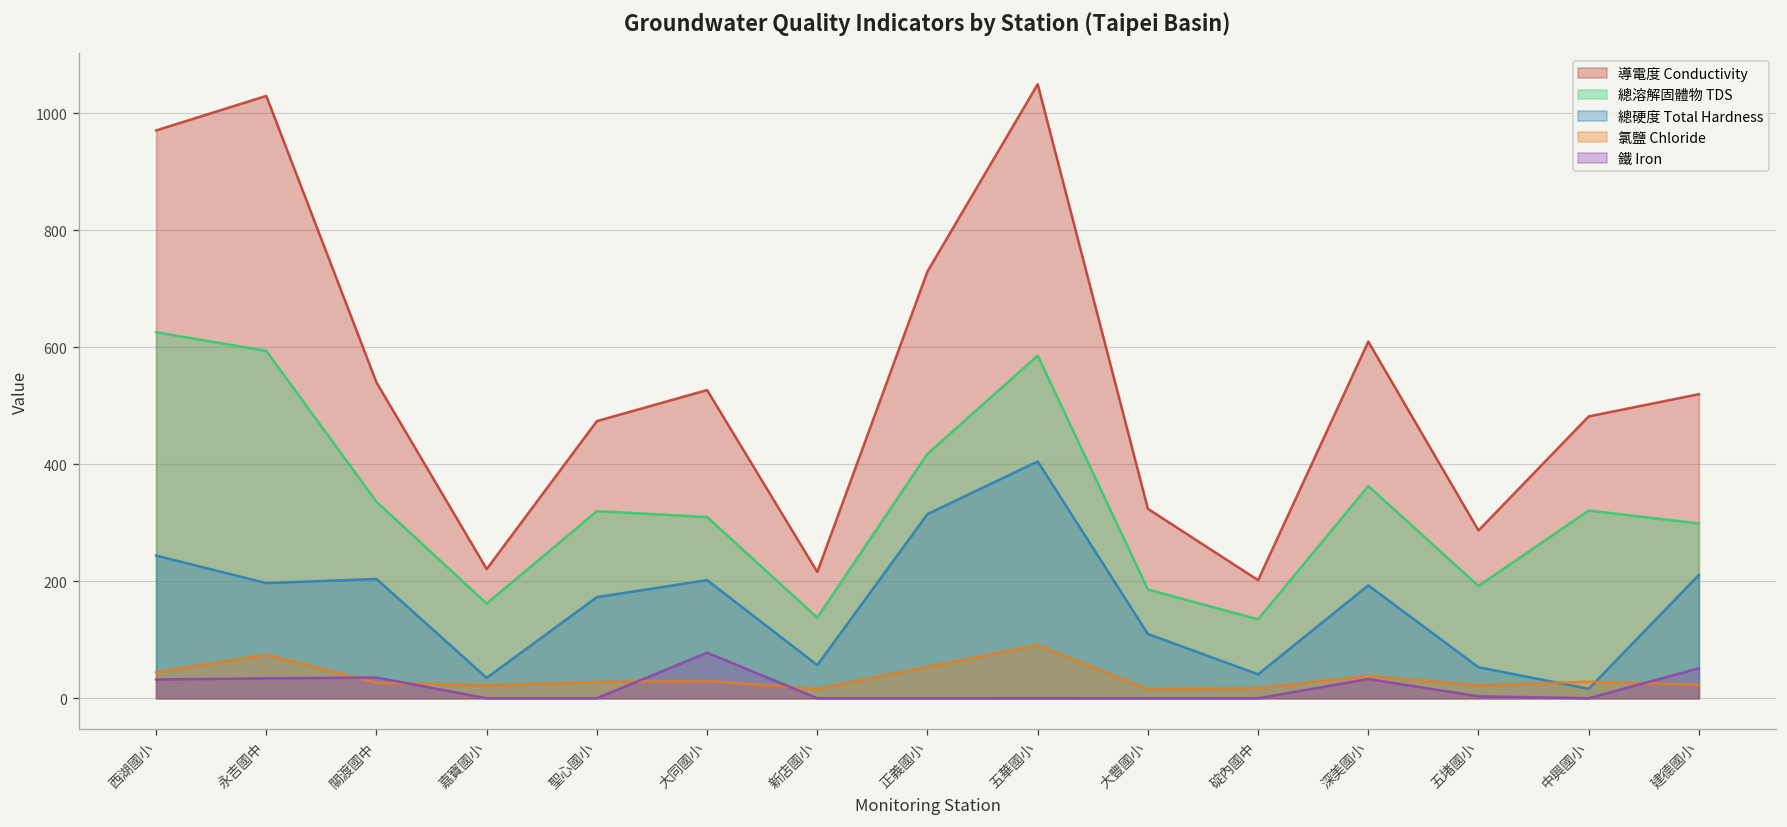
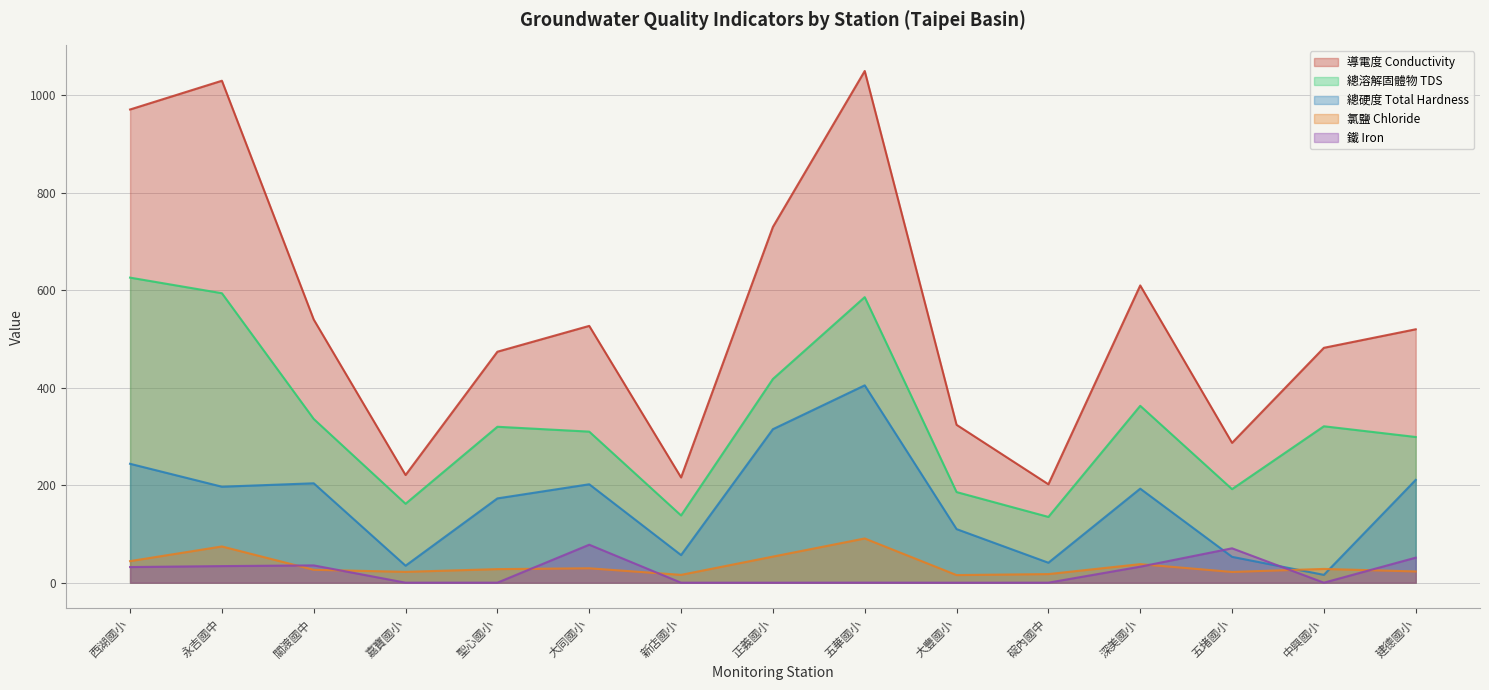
鐵 Iron, 五堵國小: 0 -> 70
